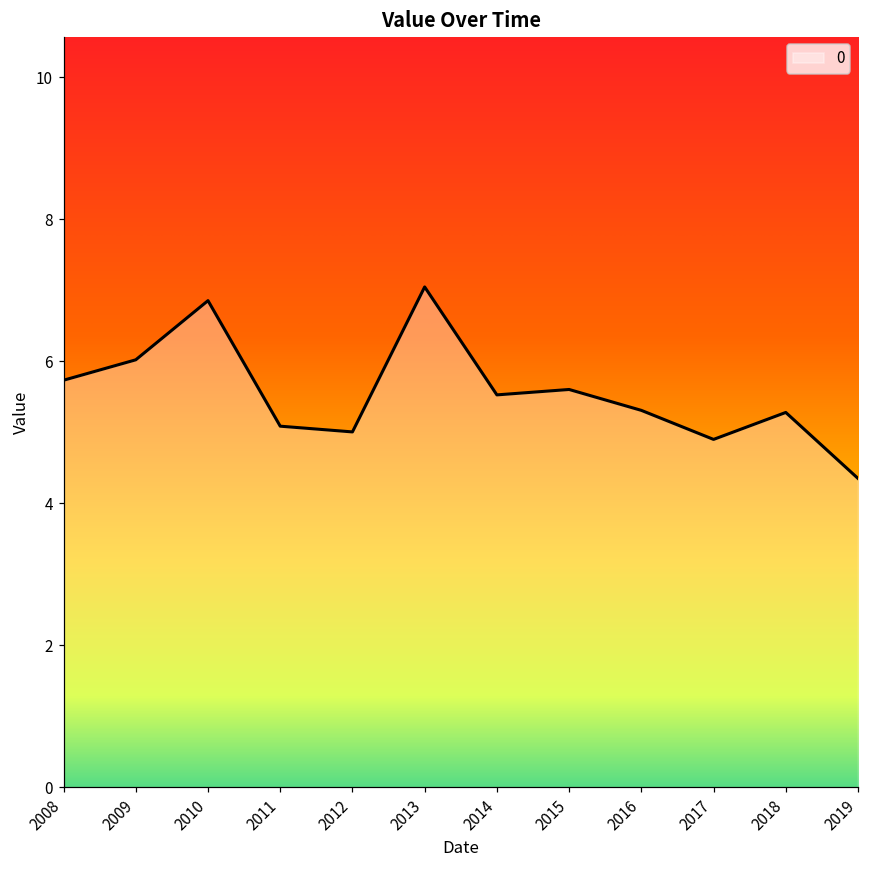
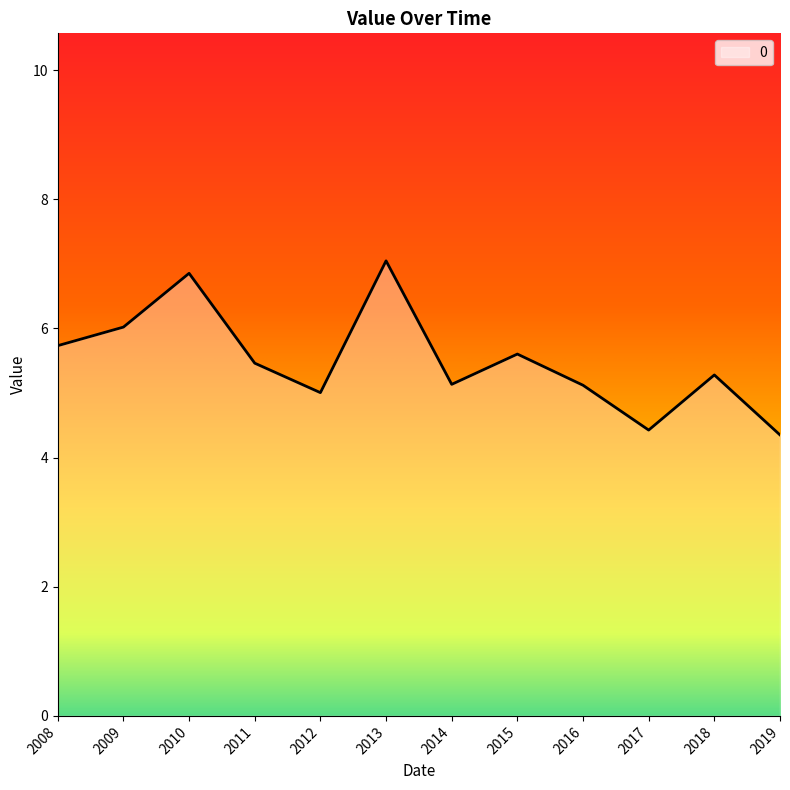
2011: 5.1 -> 5.5
2014: 5.5 -> 5.1
2016: 5.3 -> 5.1
2017: 4.9 -> 4.4
